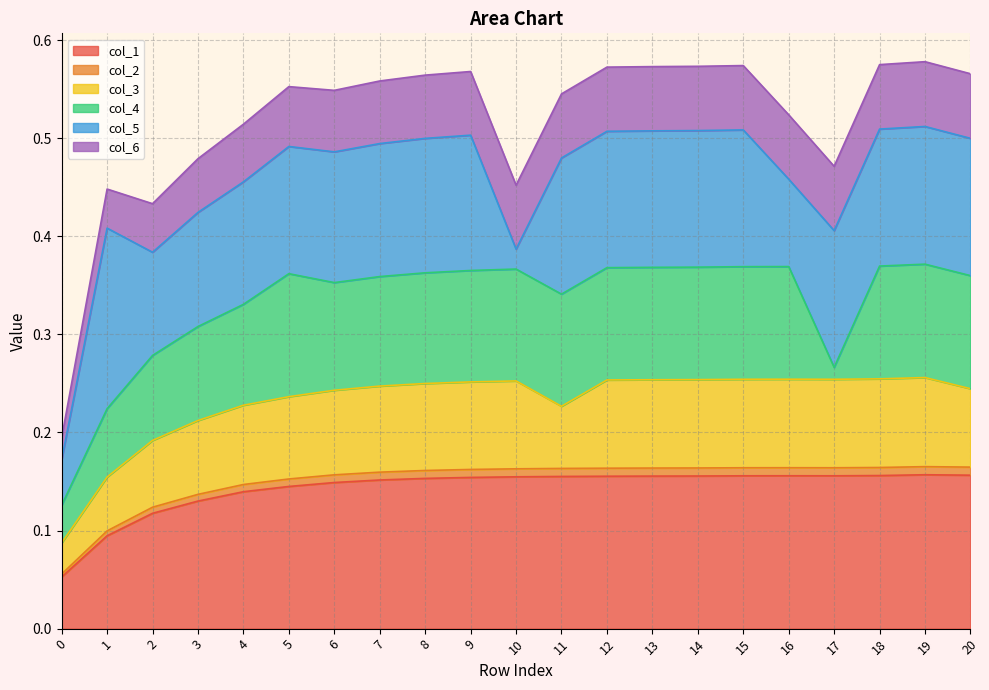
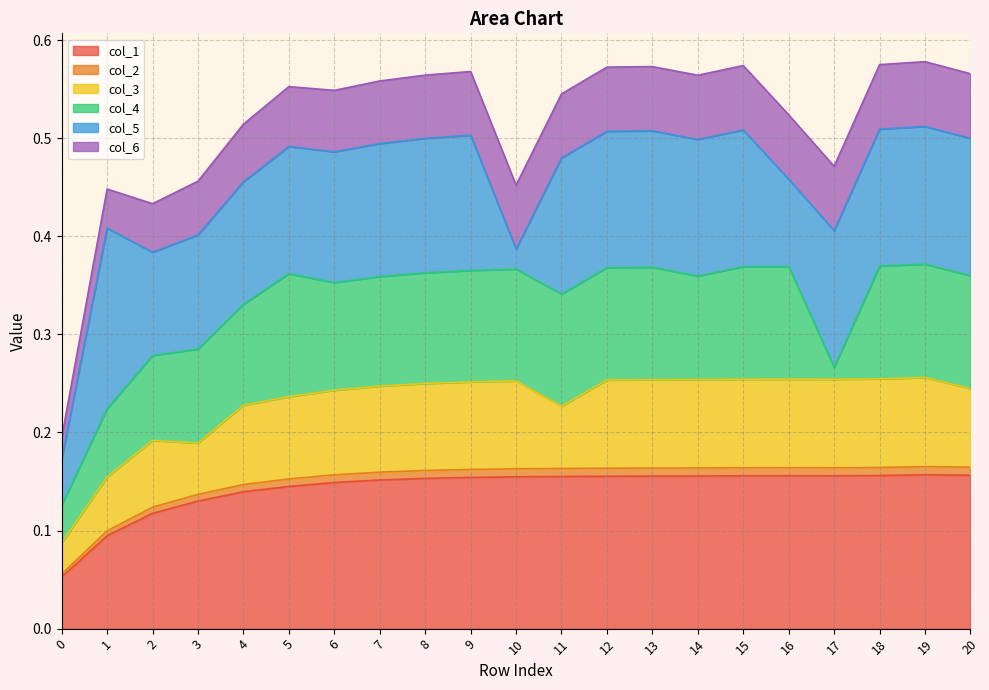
col_3, 3: 0.08 -> 0.05
col_4, 14: 0.115 -> 0.106
